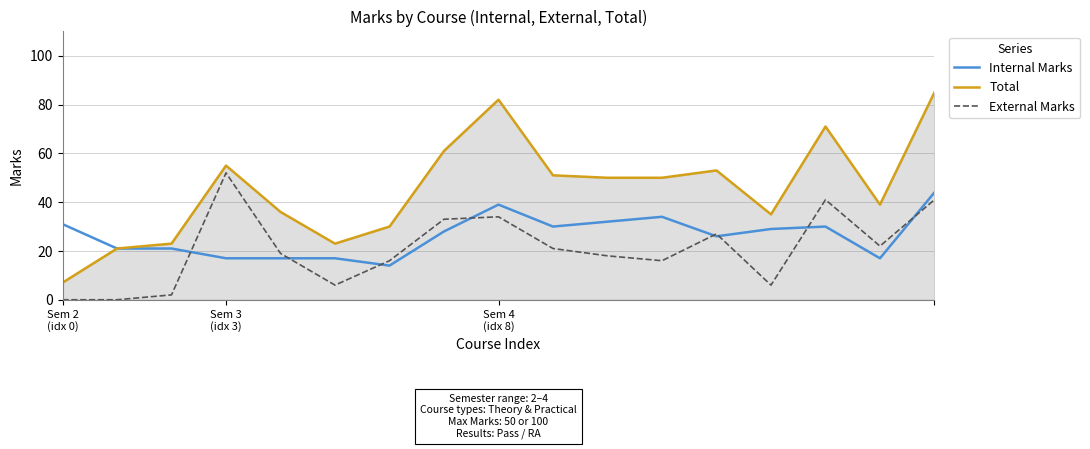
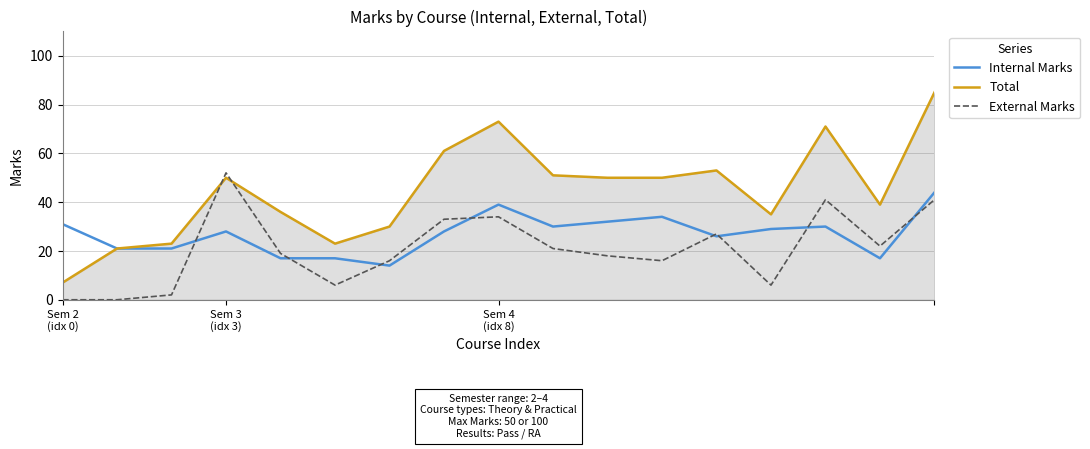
Internal Marks, Sem 3 (idx 3): 17 -> 28
Total, Sem 3 (idx 3): 55 -> 50
Total, Sem 4 (idx 8): 82 -> 73
